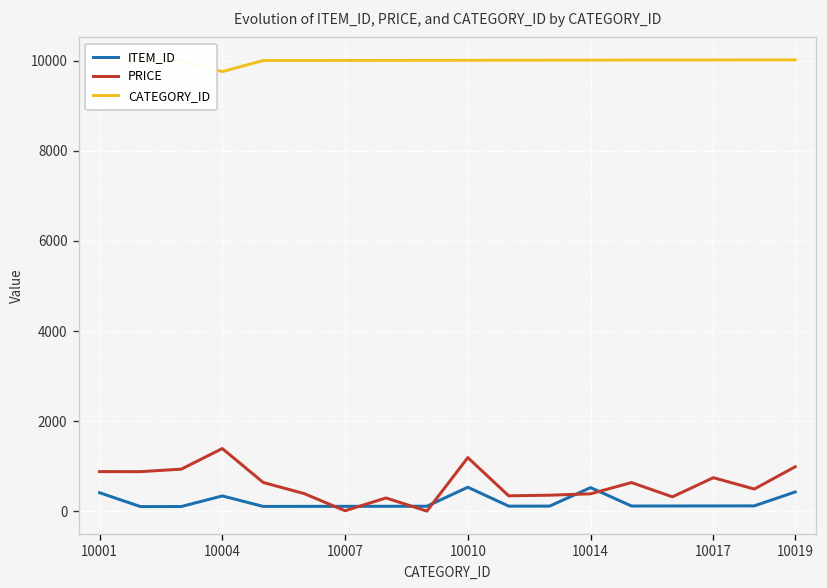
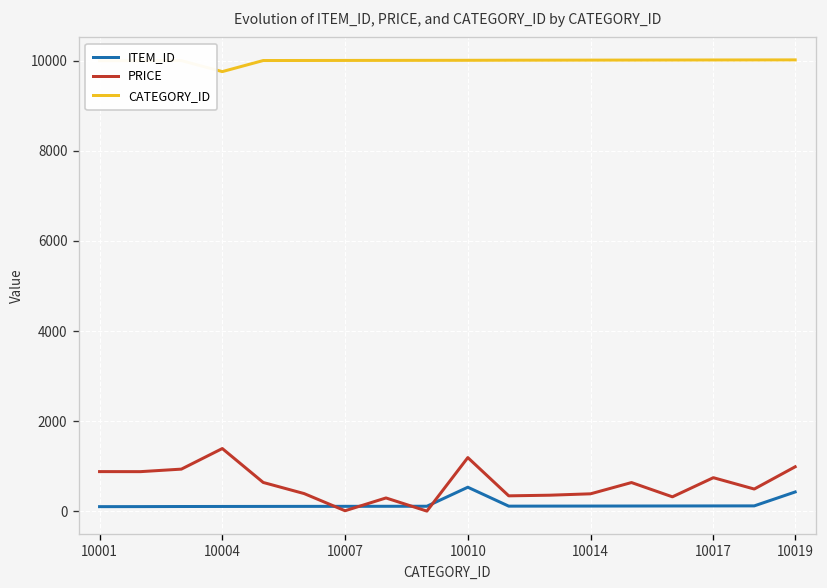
ITEM_ID, 10001: 400 -> 100
ITEM_ID, 10004: 300 -> 100
ITEM_ID, 10014: 500 -> 100
